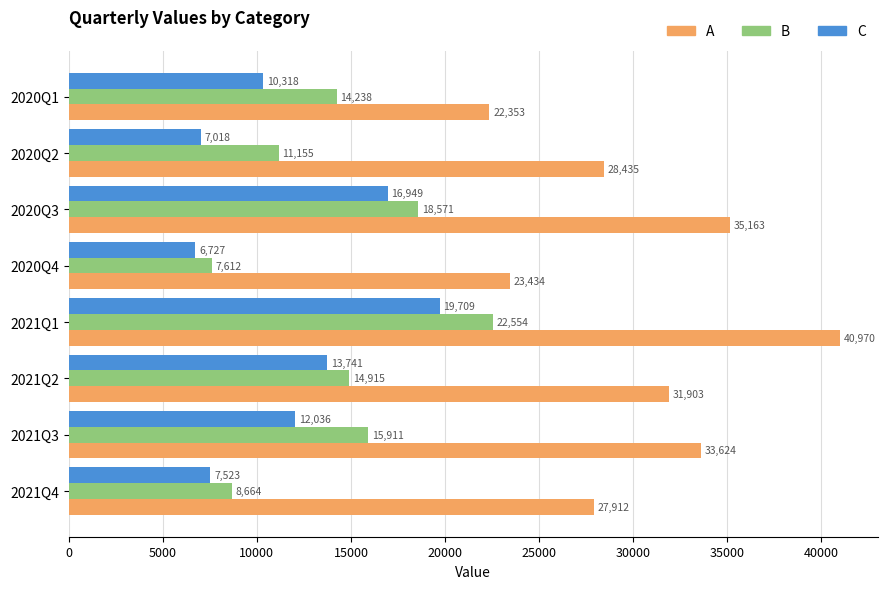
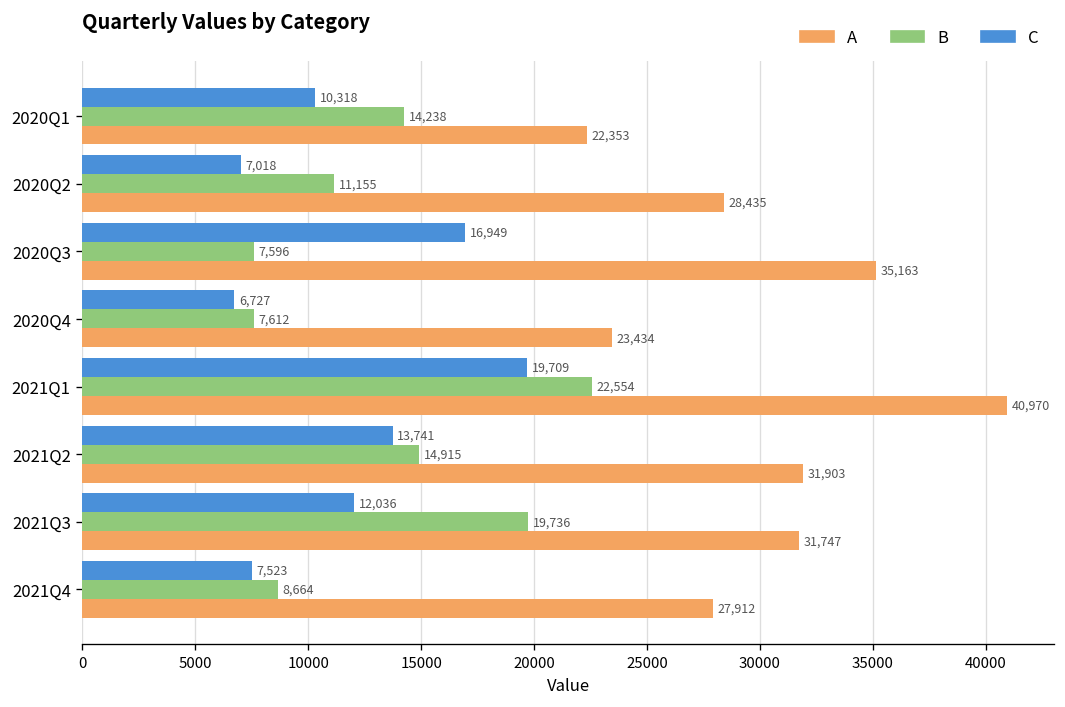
B, 2020Q3: 18,571 -> 7,596
B, 2021Q3: 15,911 -> 19,736
A, 2021Q3: 33,624 -> 31,747
